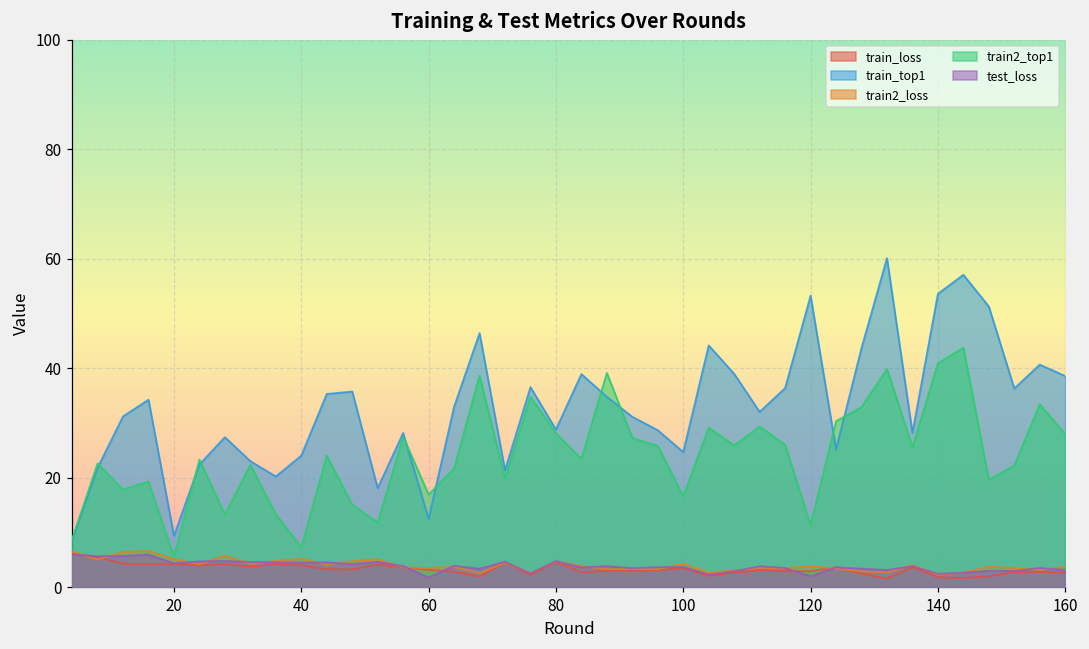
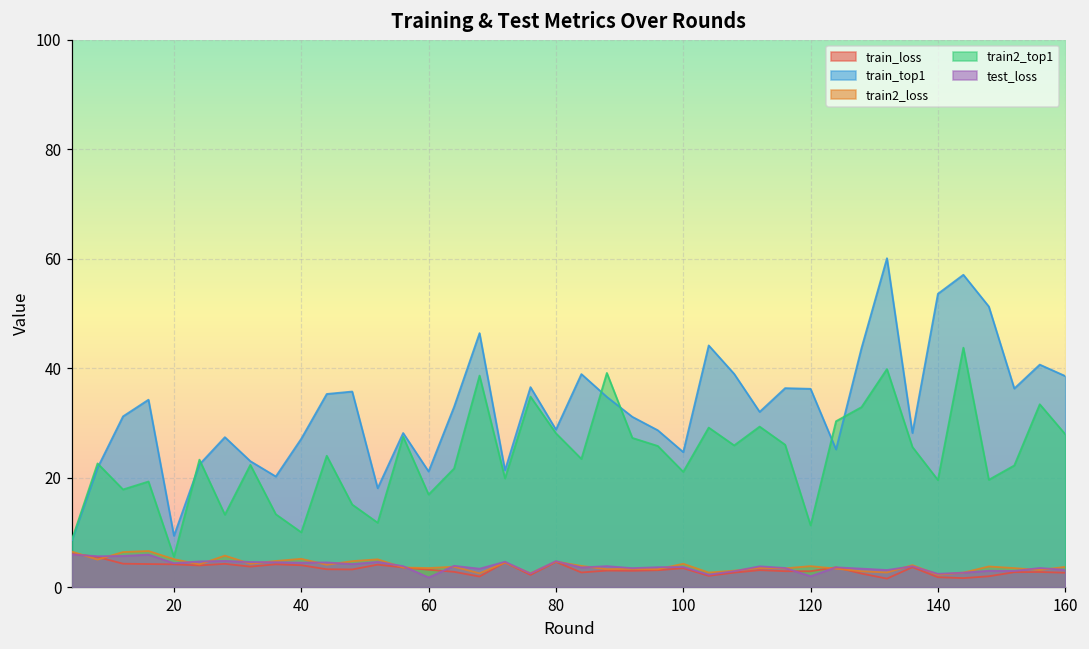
train_top1, 40: 24 -> 27
train2_top1, 40: 7 -> 10
train_top1, 60: 12 -> 21
train2_top1, 100: 17 -> 21
train_top1, 120: 53 -> 36
train2_top1, 140: 41 -> 20
